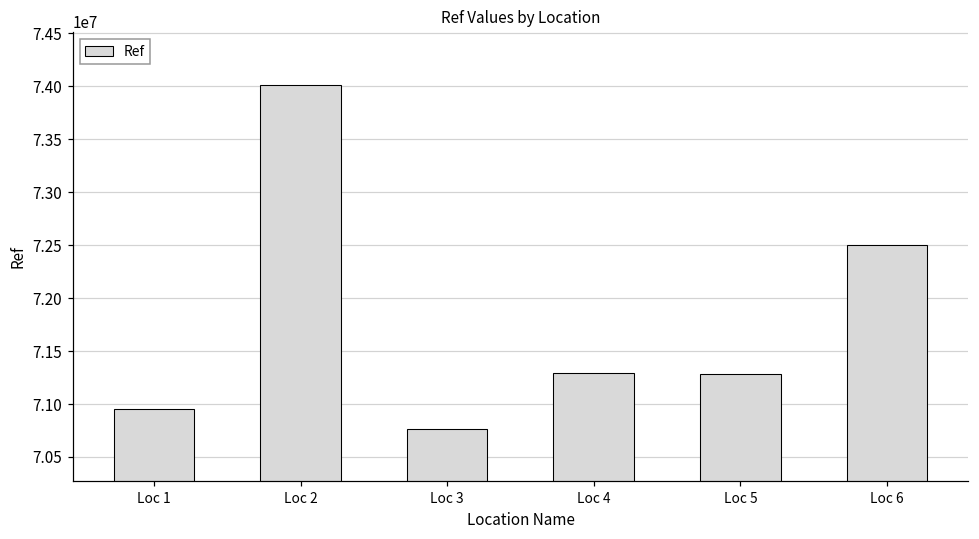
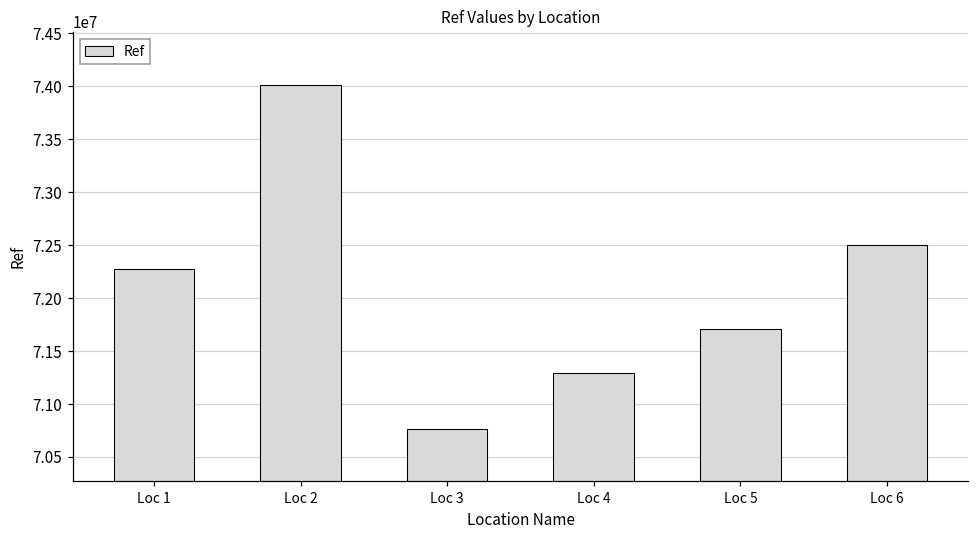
Loc 1: 71000000 -> 72300000
Loc 5: 71300000 -> 71700000
